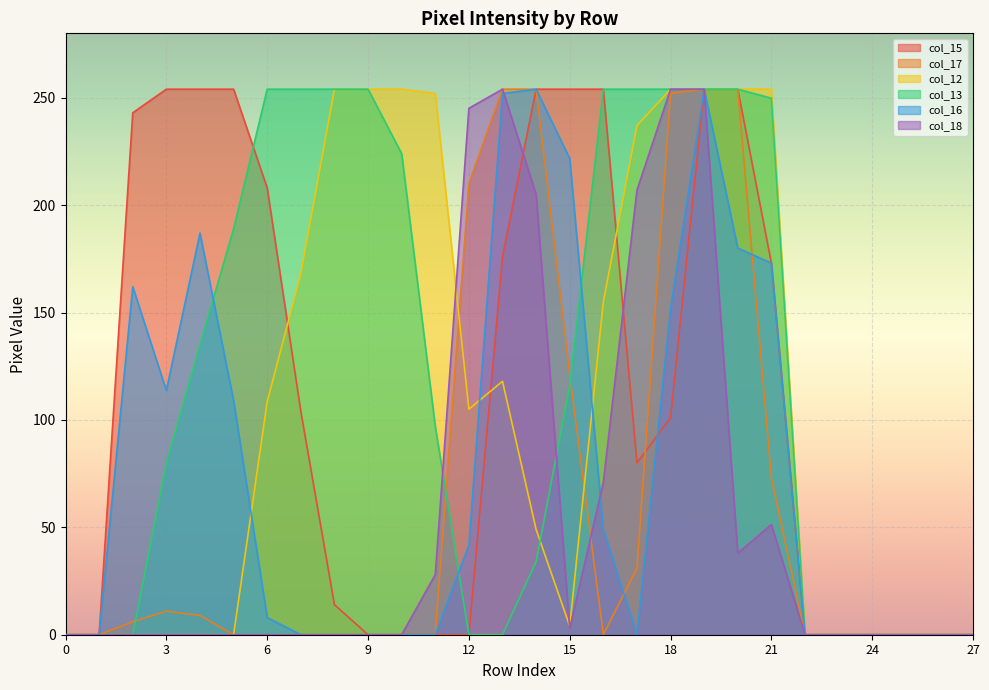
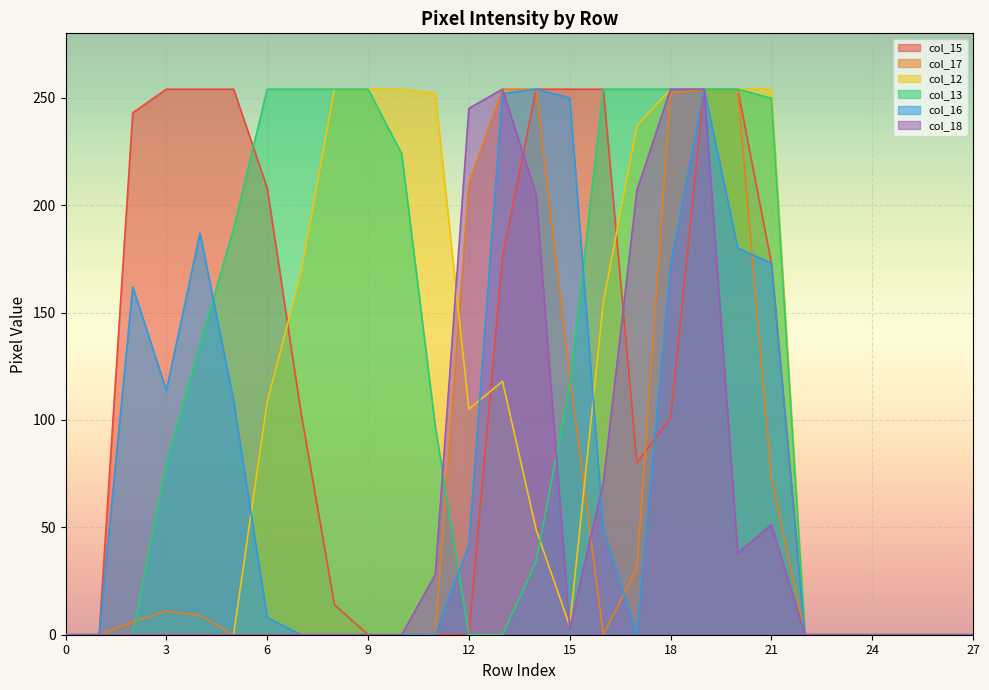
col_16, 15: 222 -> 250
col_16, 18: 152 -> 172
